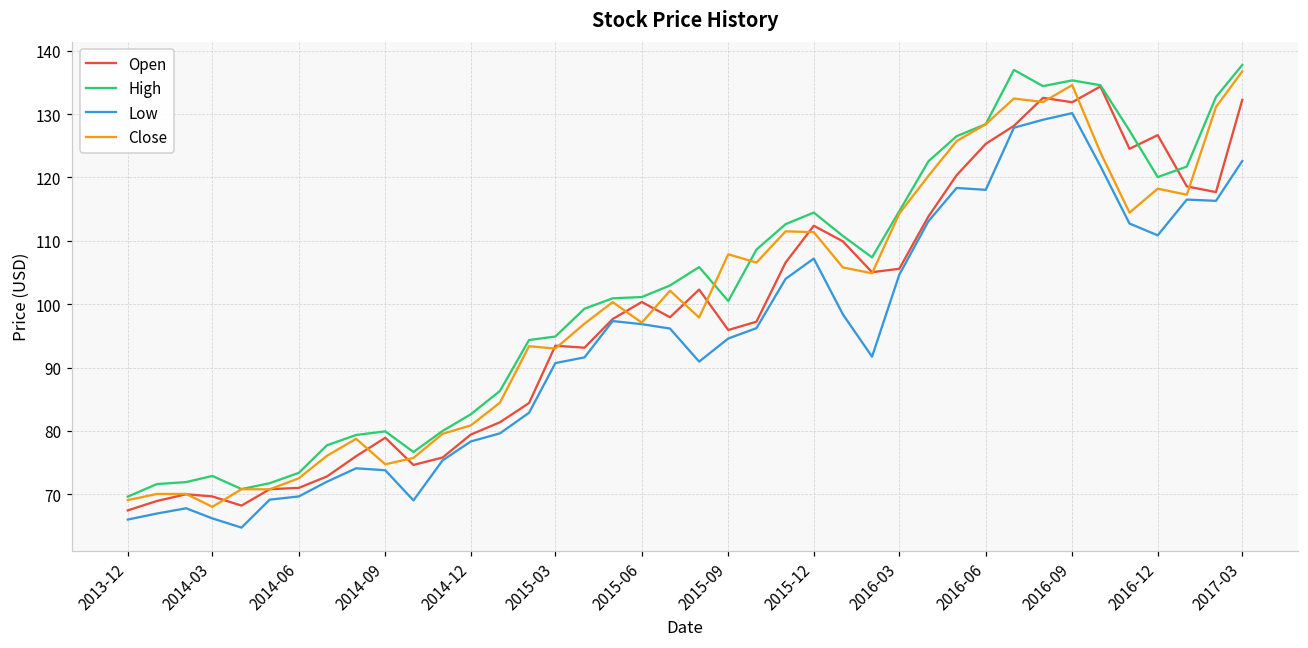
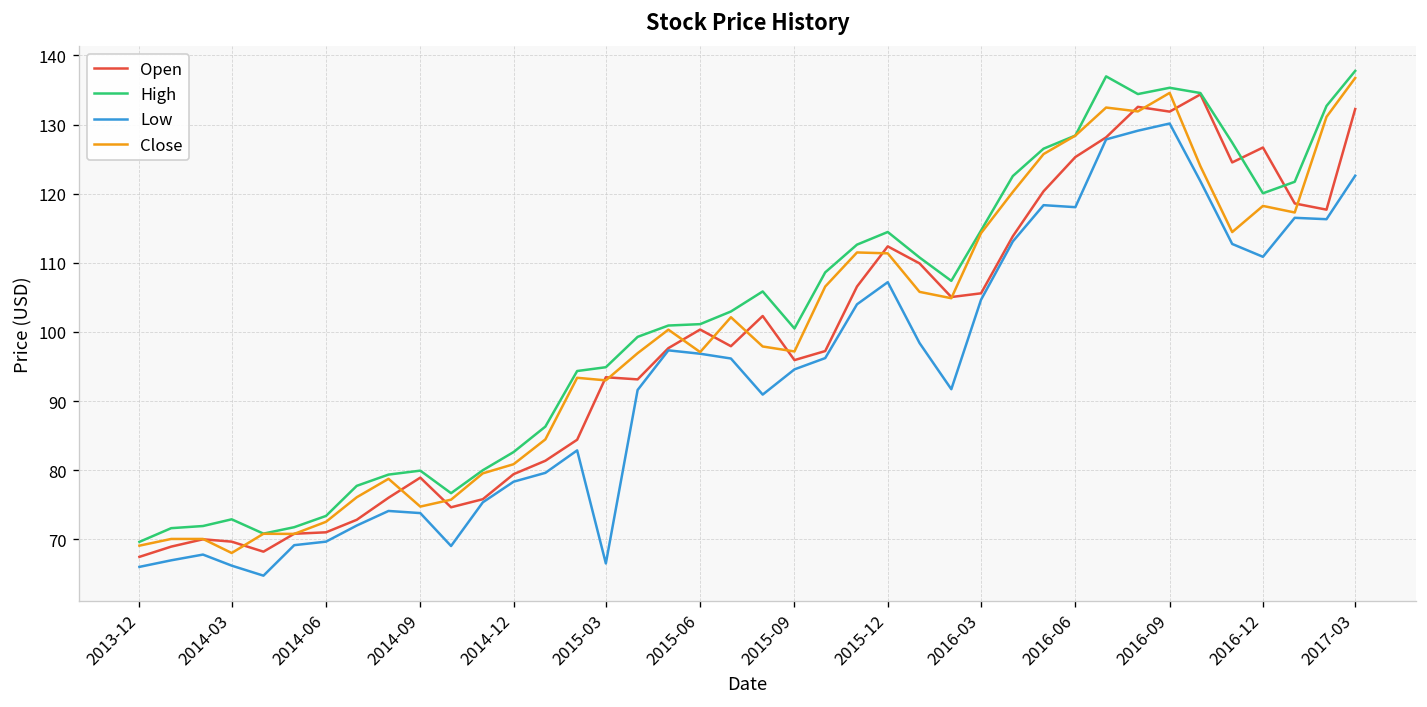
Low, 2015-03: 91 -> 67
Close, 2015-09: 108 -> 97
